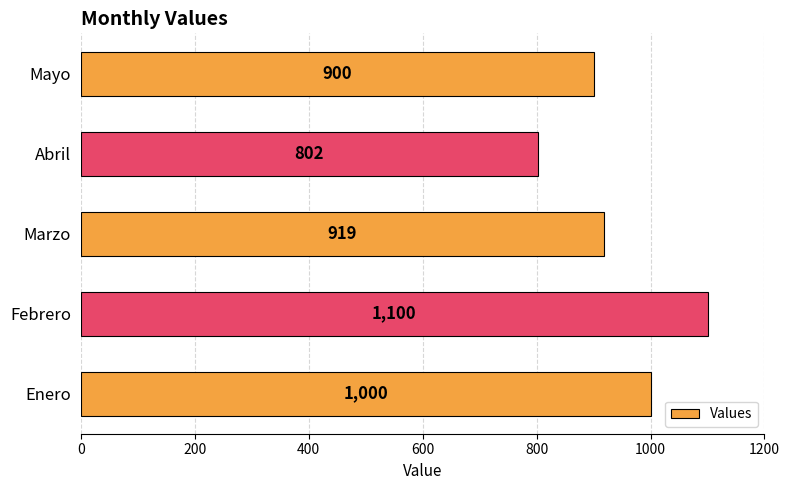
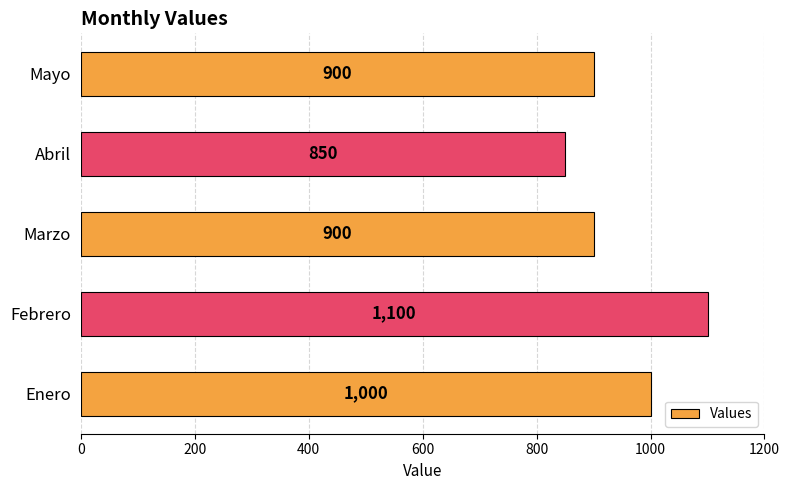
Abril: 802 -> 850
Marzo: 919 -> 900
